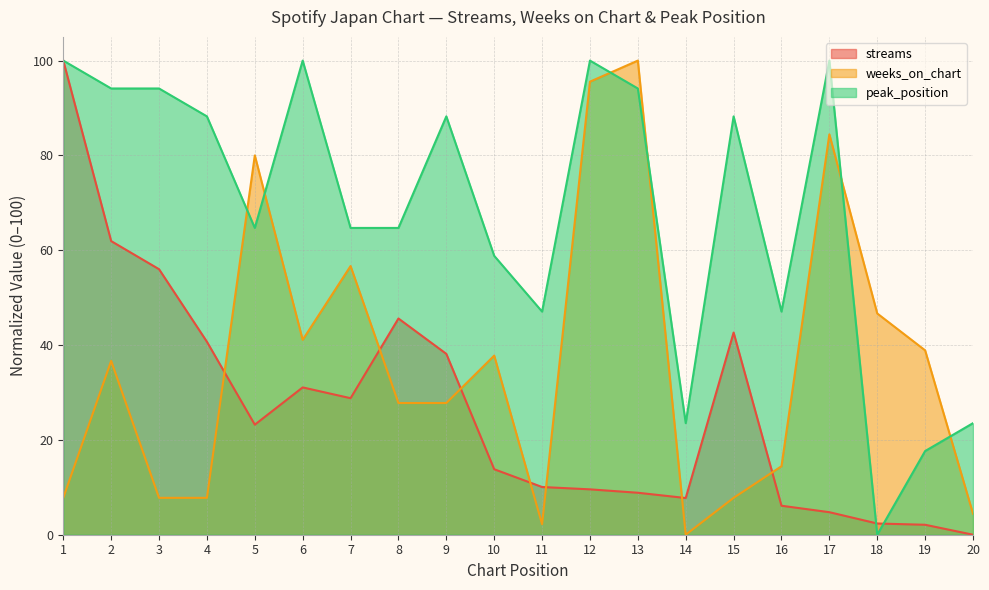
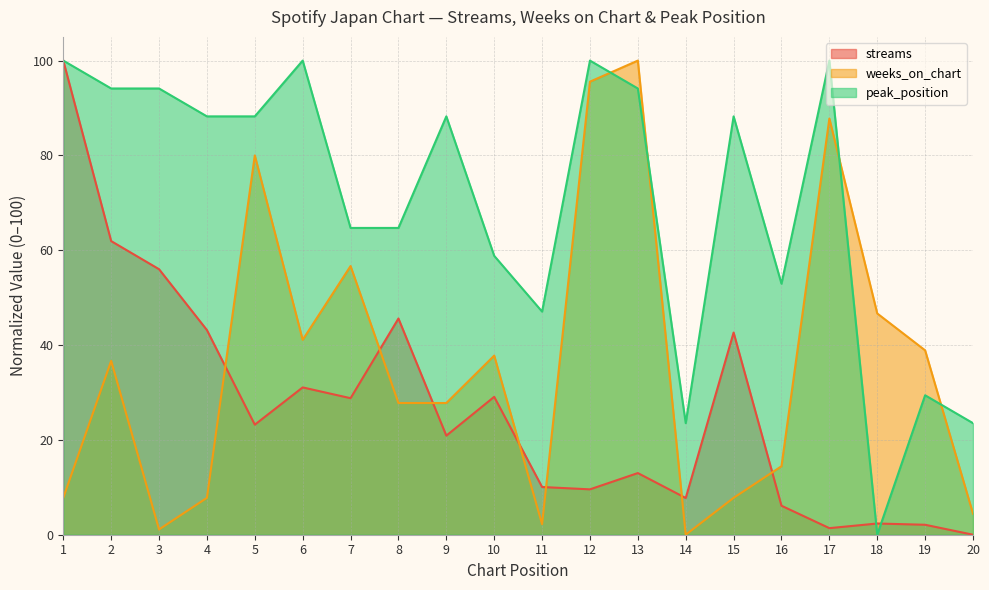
weeks_on_chart, 3: 8 -> 1
streams, 4: 41 -> 43
peak_position, 5: 65 -> 88
streams, 9: 38 -> 21
streams, 10: 14 -> 29
streams, 13: 9 -> 13
peak_position, 16: 47 -> 53
streams, 17: 5 -> 1
weeks_on_chart, 17: 84 -> 88
peak_position, 19: 18 -> 29
